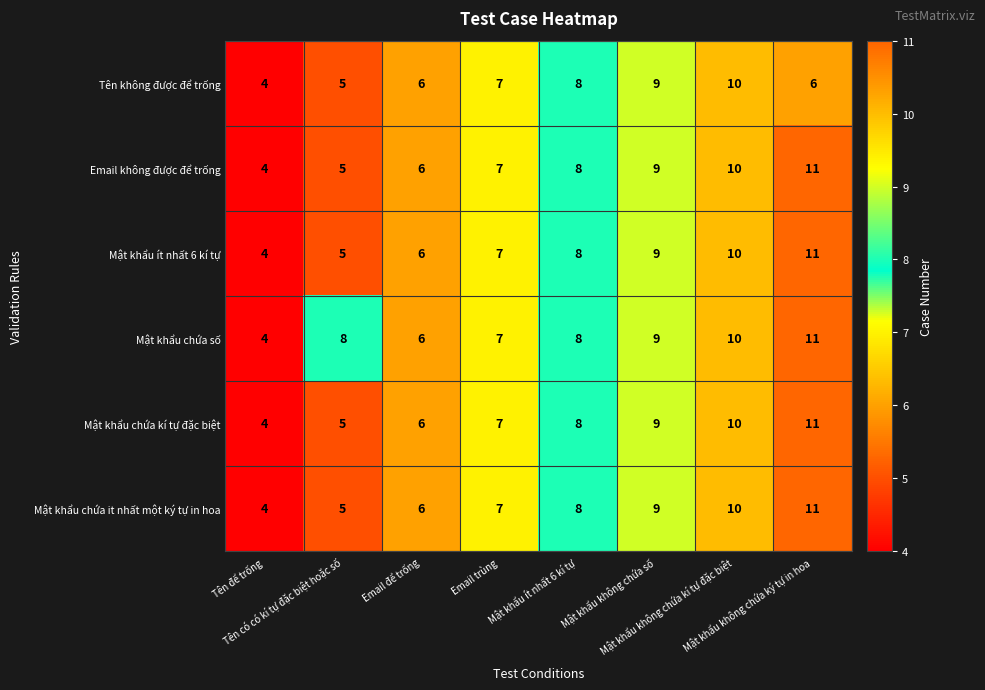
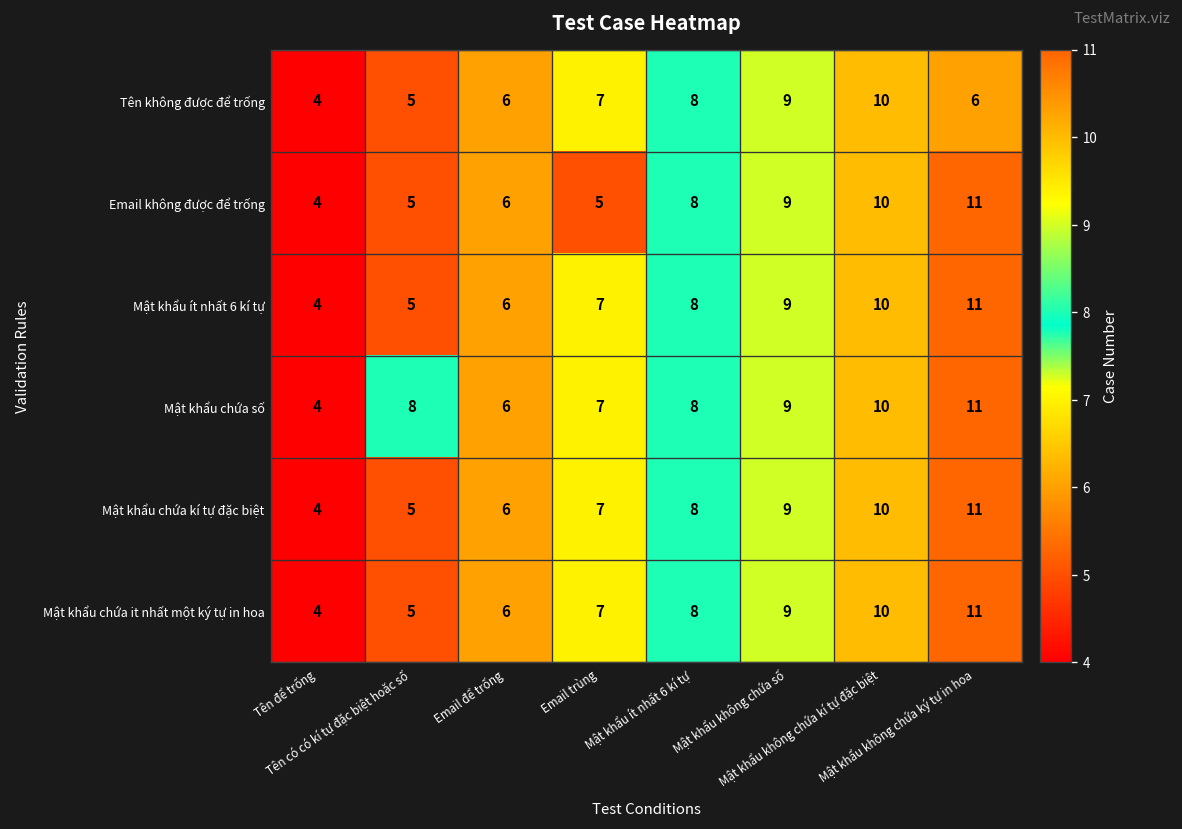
Email không được để trống, Email trùng: 7 -> 5
